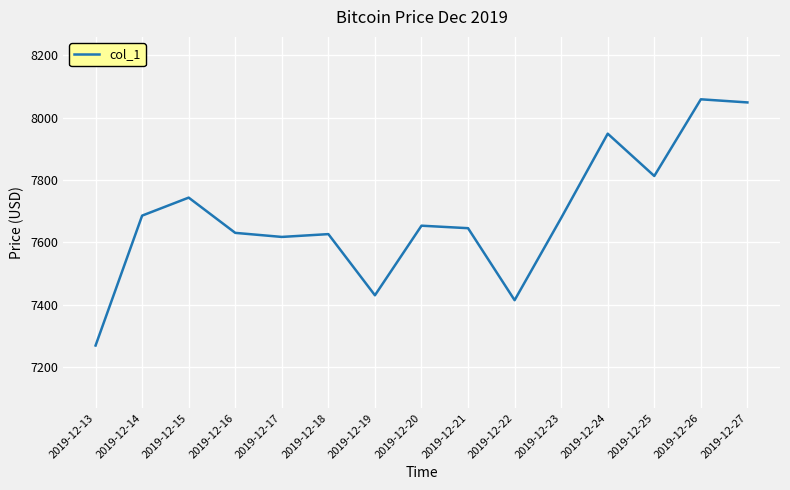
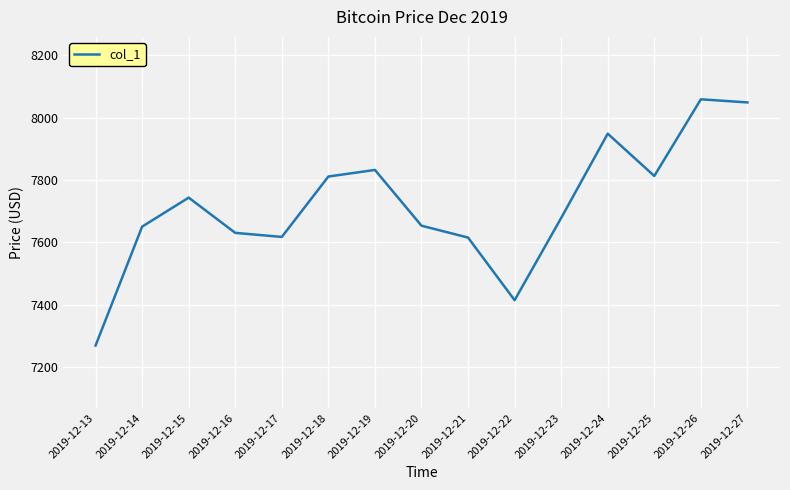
2019-12-14: 7690 -> 7650
2019-12-18: 7630 -> 7810
2019-12-19: 7430 -> 7830
2019-12-21: 7650 -> 7620
